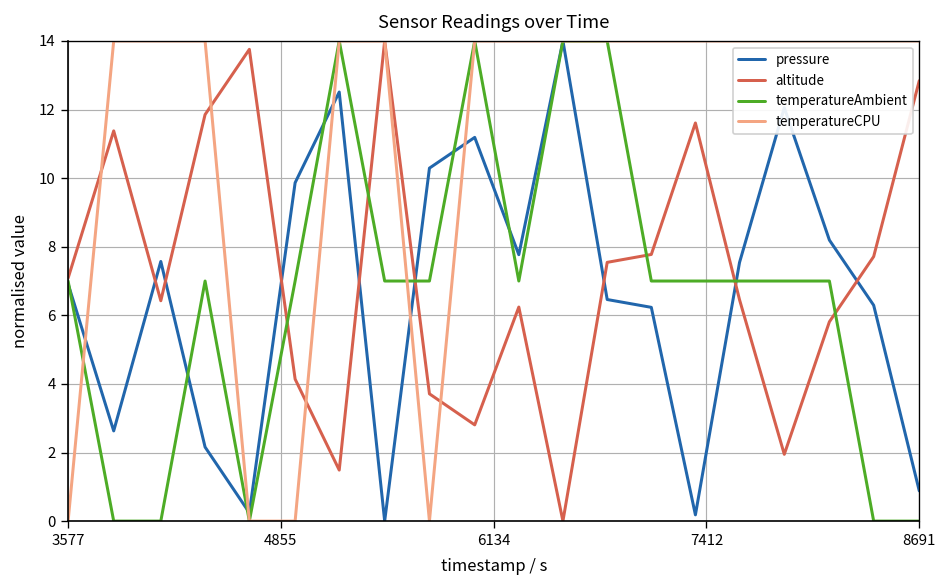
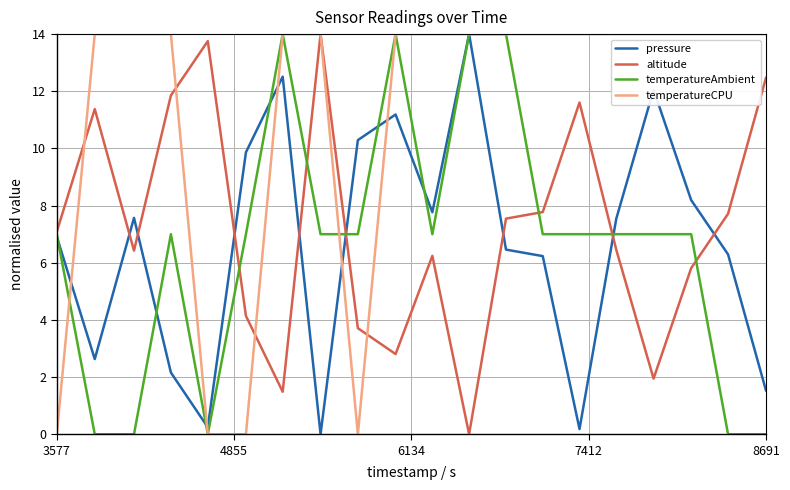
pressure, 8691: 0.9 -> 1.5
altitude, 8691: 12.8 -> 12.5
